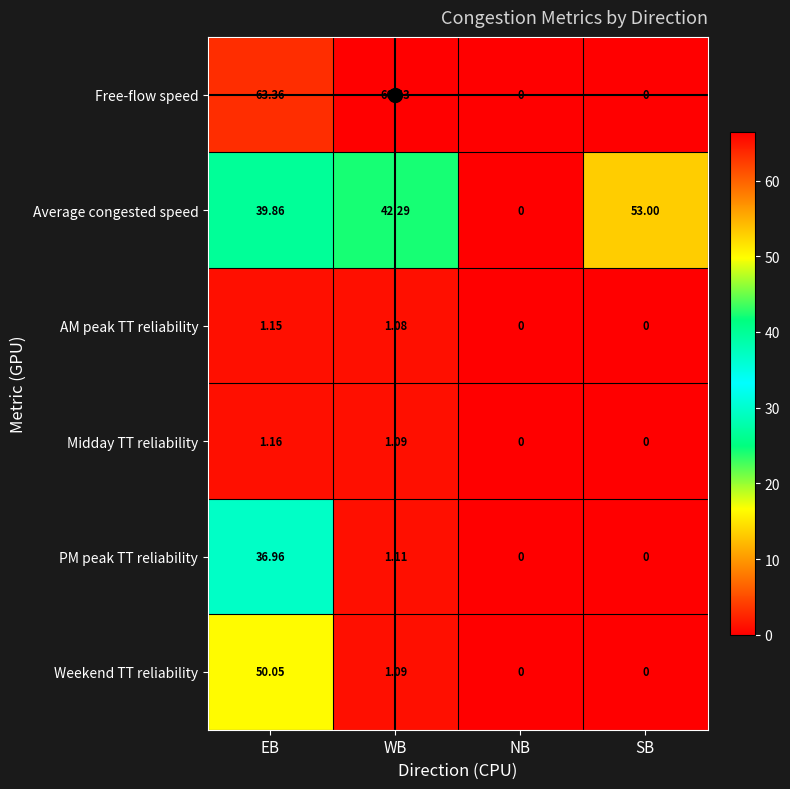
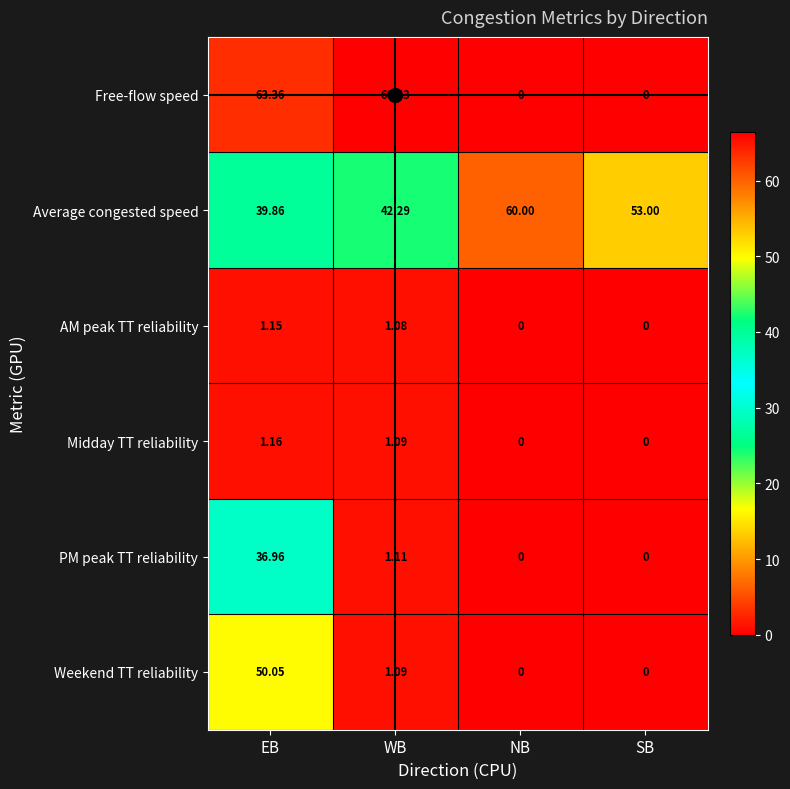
Average congested speed, NB: 0 -> 60.00
